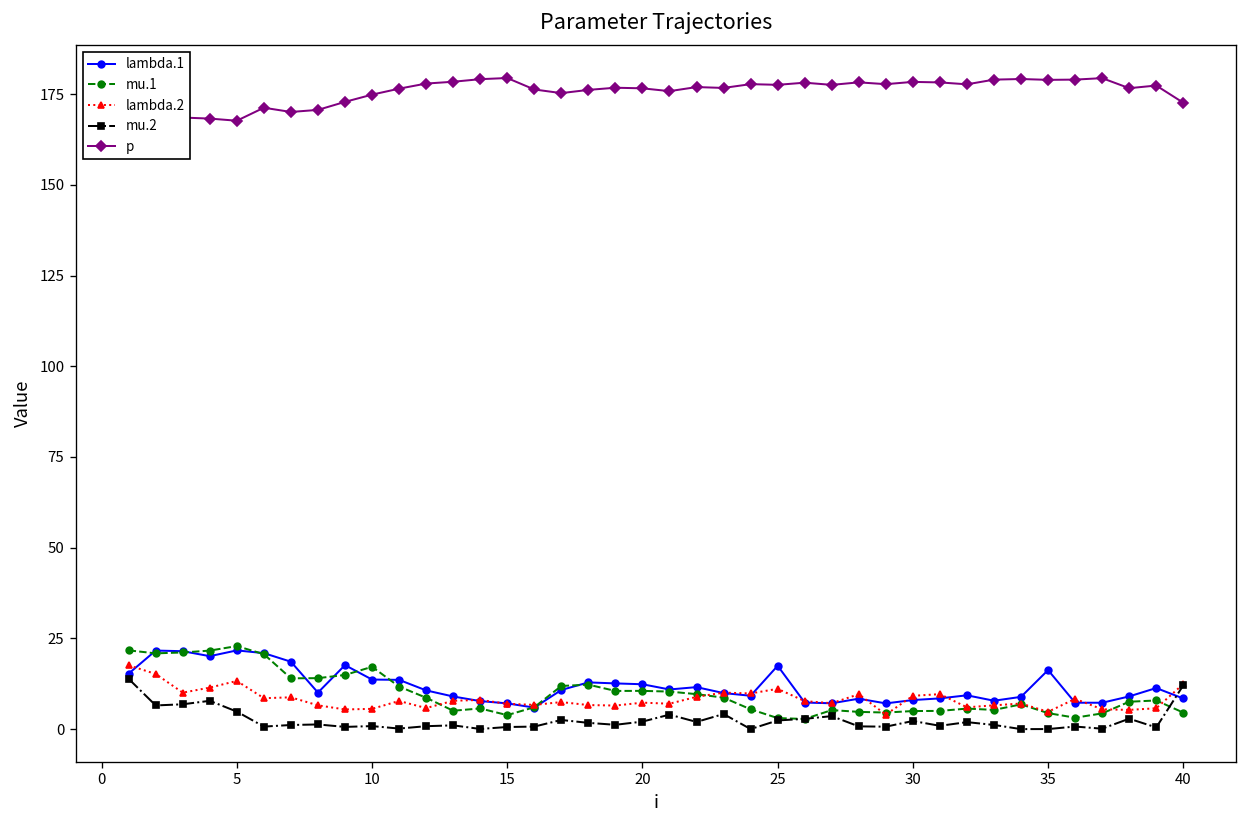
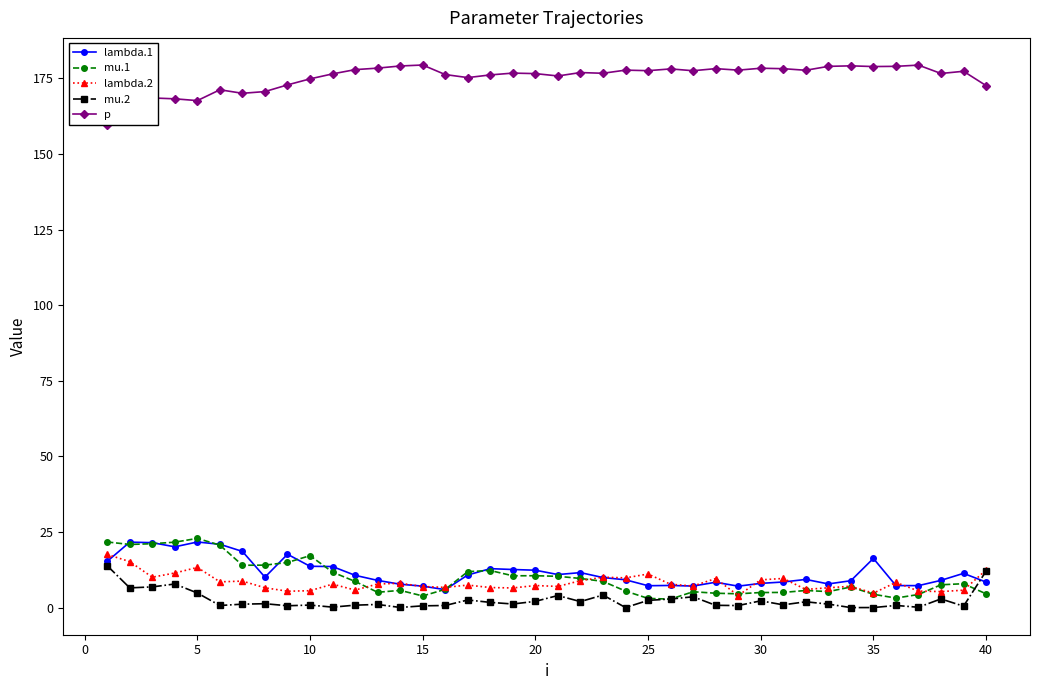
lambda.1, 25: 17 -> 7
